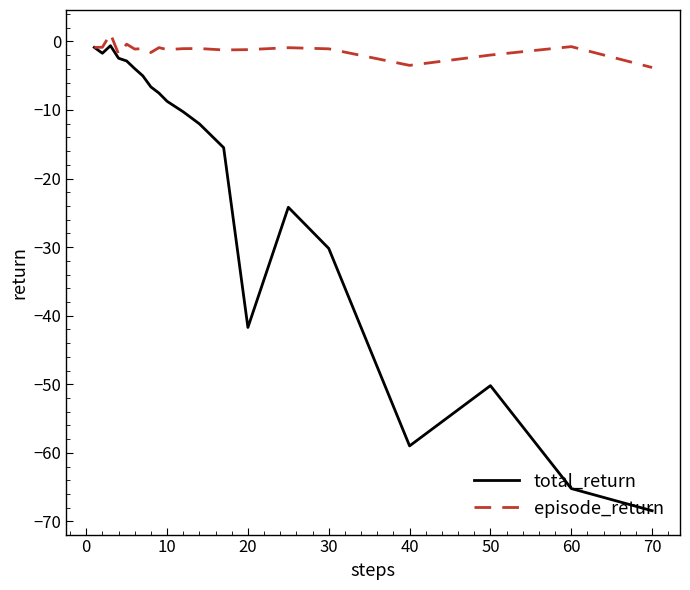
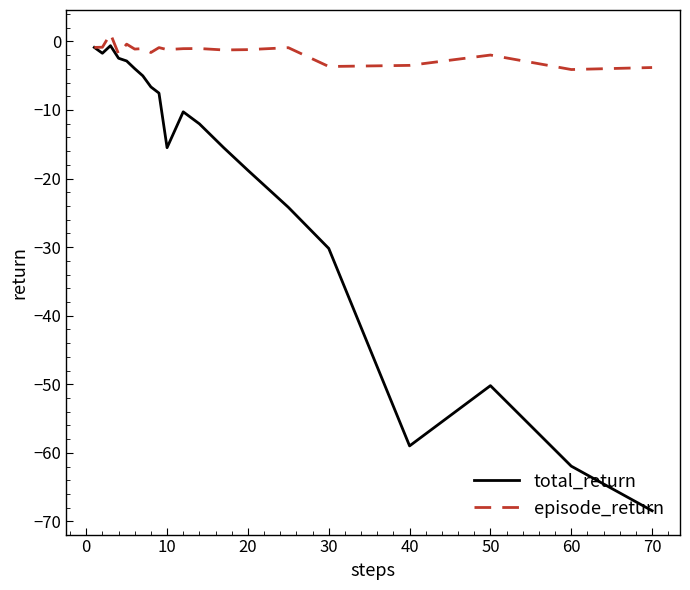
total_return, 10: -9 -> -15
total_return, 20: -42 -> -19
episode_return, 30: -1 -> -4
total_return, 60: -65 -> -62
episode_return, 60: -1 -> -4
